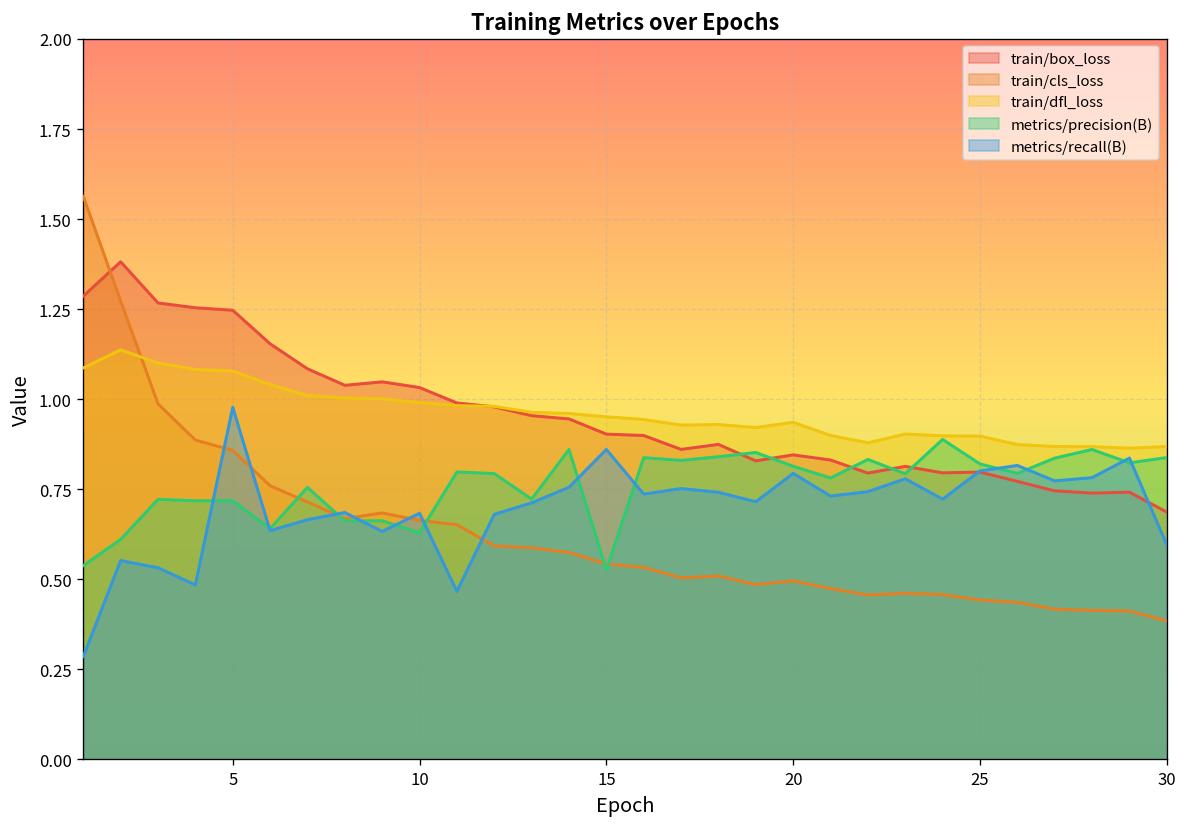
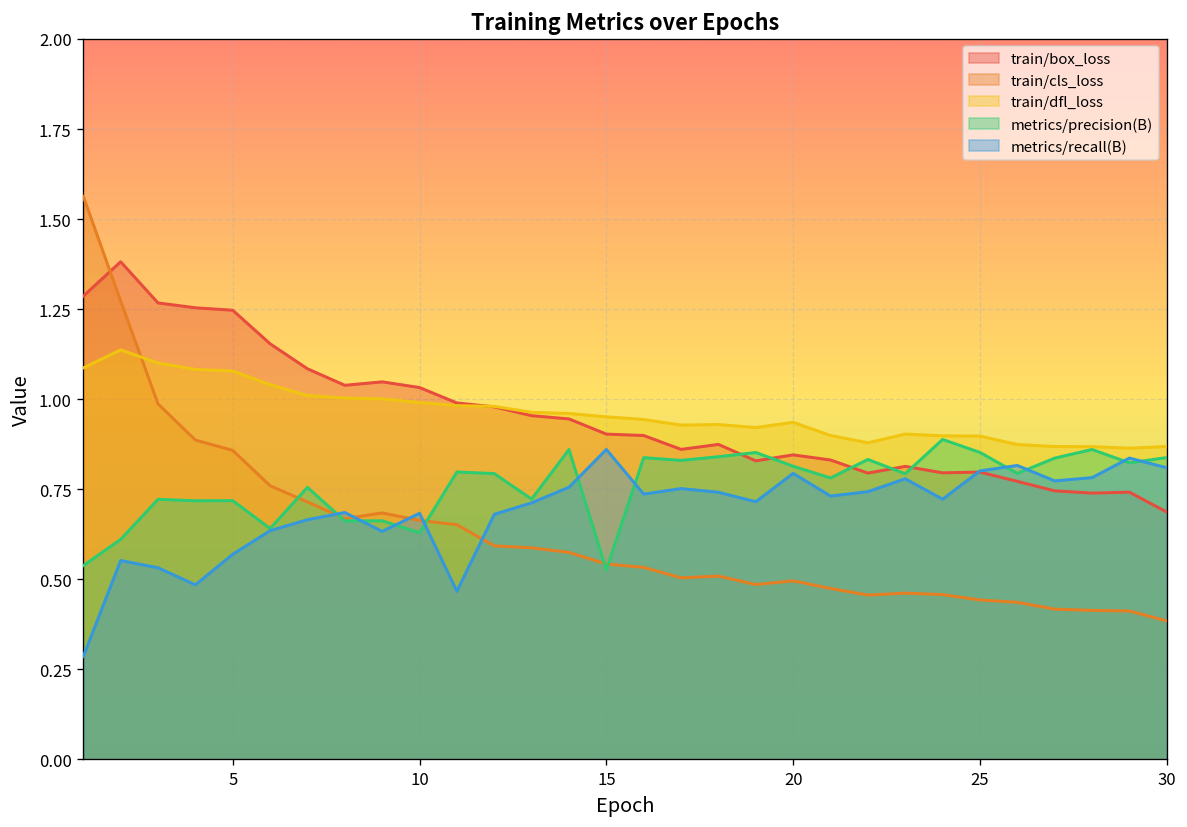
metrics/recall(B), 5: 0.98 -> 0.57
metrics/precision(B), 25: 0.82 -> 0.85
metrics/recall(B), 30: 0.60 -> 0.81
